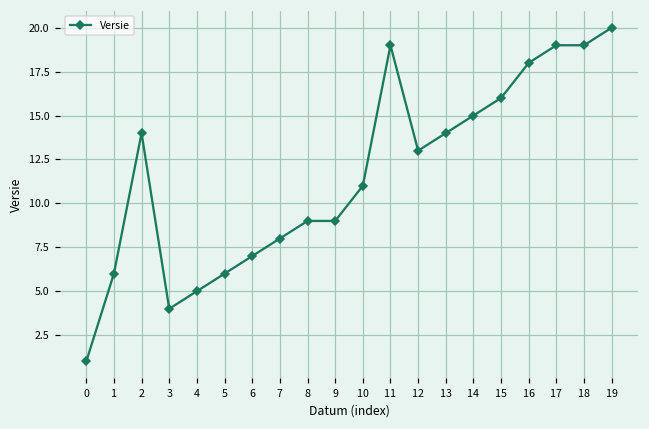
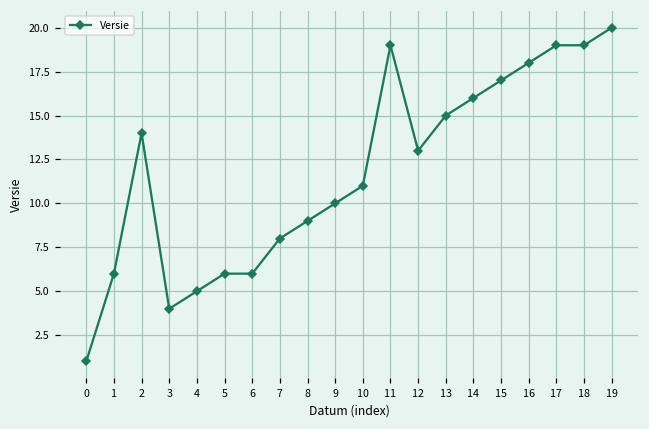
6: 7 -> 6
9: 9 -> 10
13: 14 -> 15
14: 15 -> 16
15: 16 -> 17
